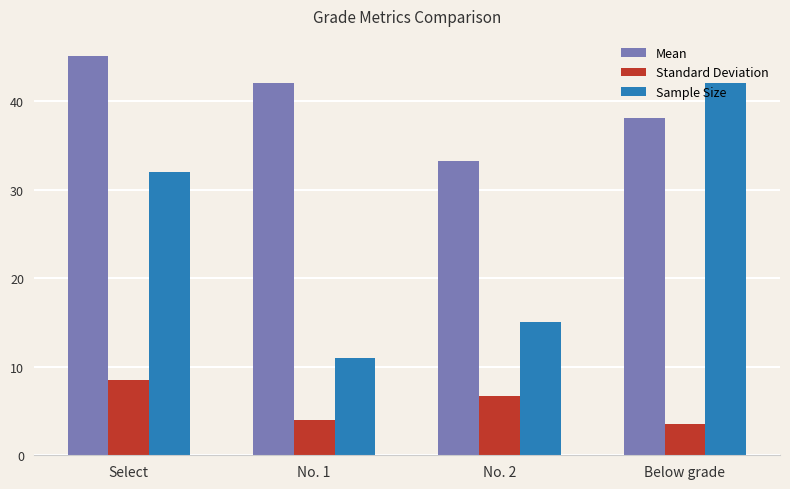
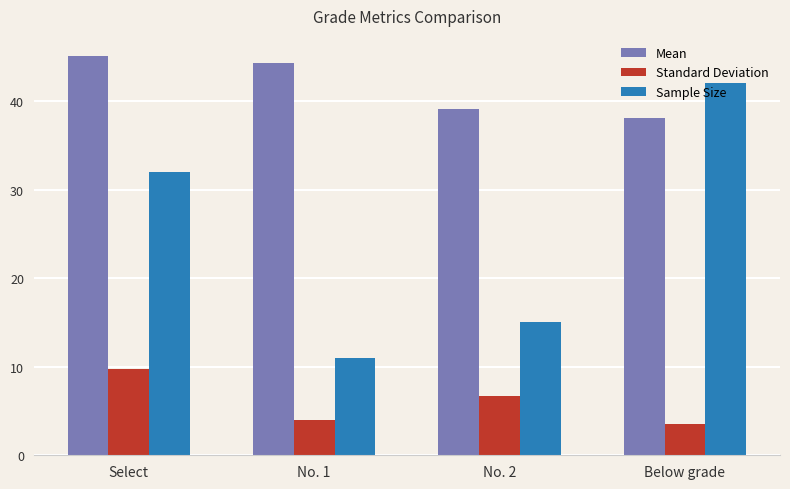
Standard Deviation, Select: 9 -> 10
Mean, No. 1: 42 -> 44
Mean, No. 2: 33 -> 39
